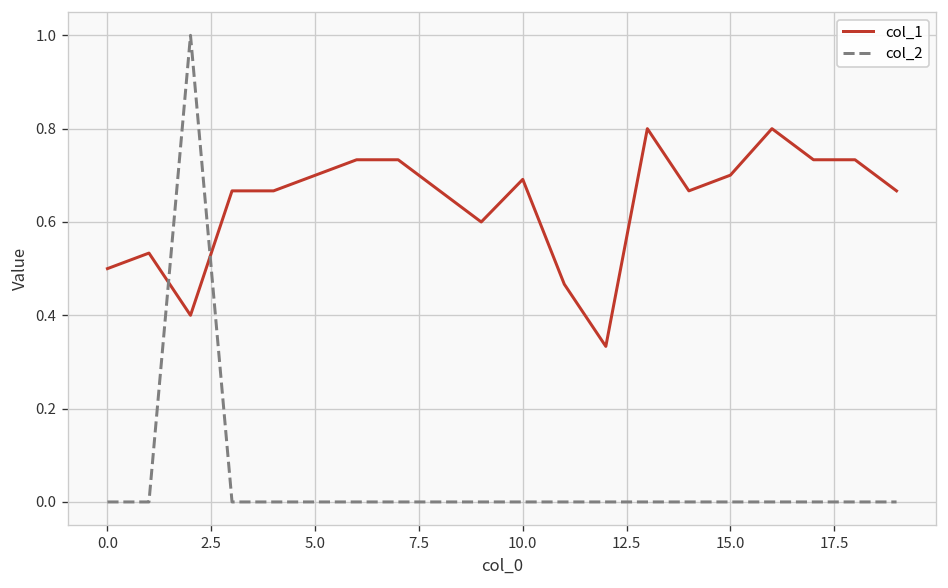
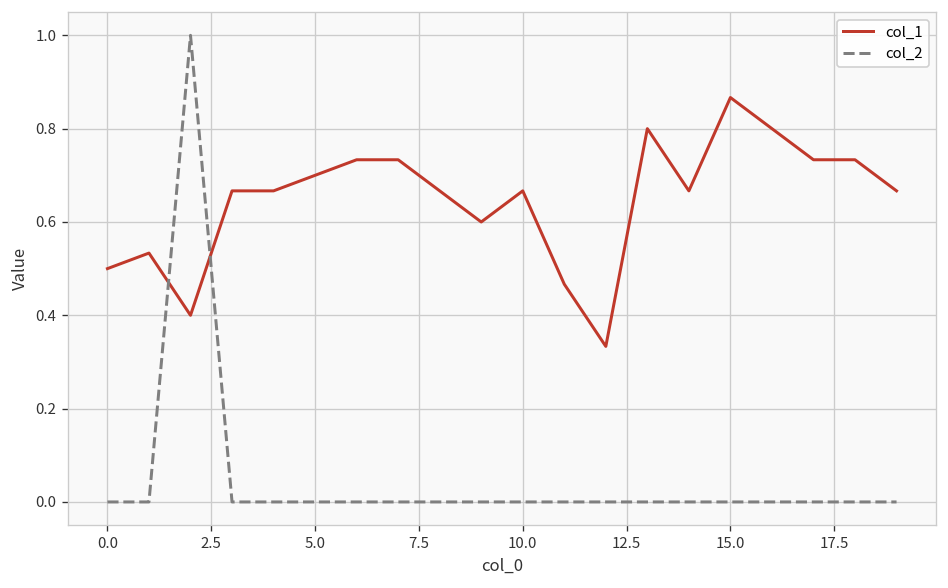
col_1, 10.0: 0.69 -> 0.67
col_1, 15.0: 0.70 -> 0.87
